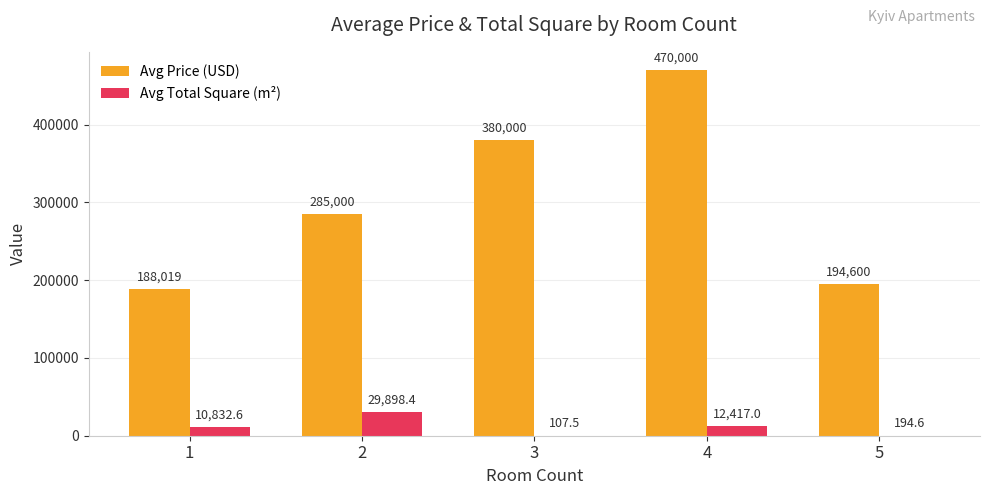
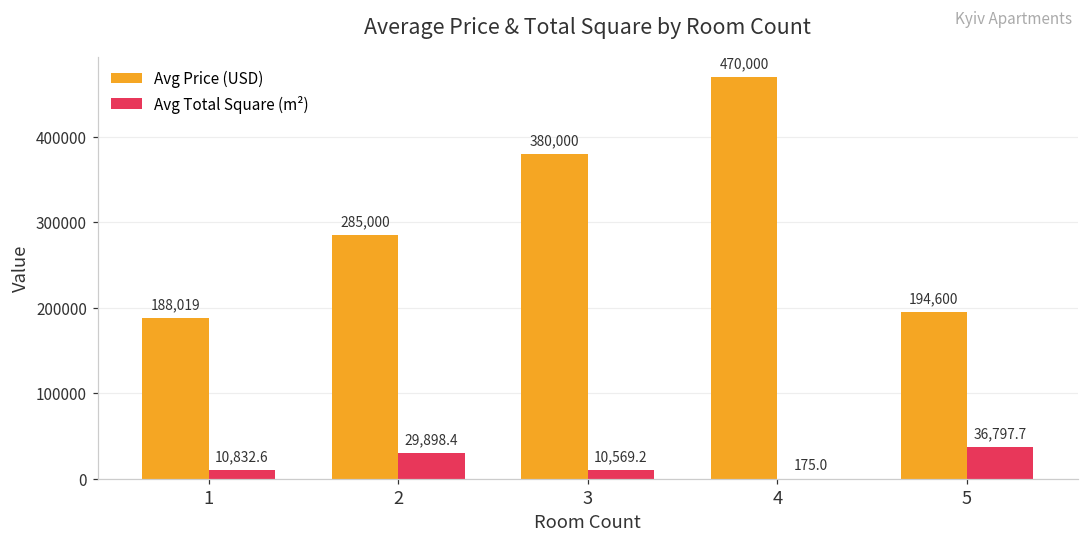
Avg Total Square (m²), 3: 107.5 -> 10,569.2
Avg Total Square (m²), 4: 12,417.0 -> 175.0
Avg Total Square (m²), 5: 194.6 -> 36,797.7
